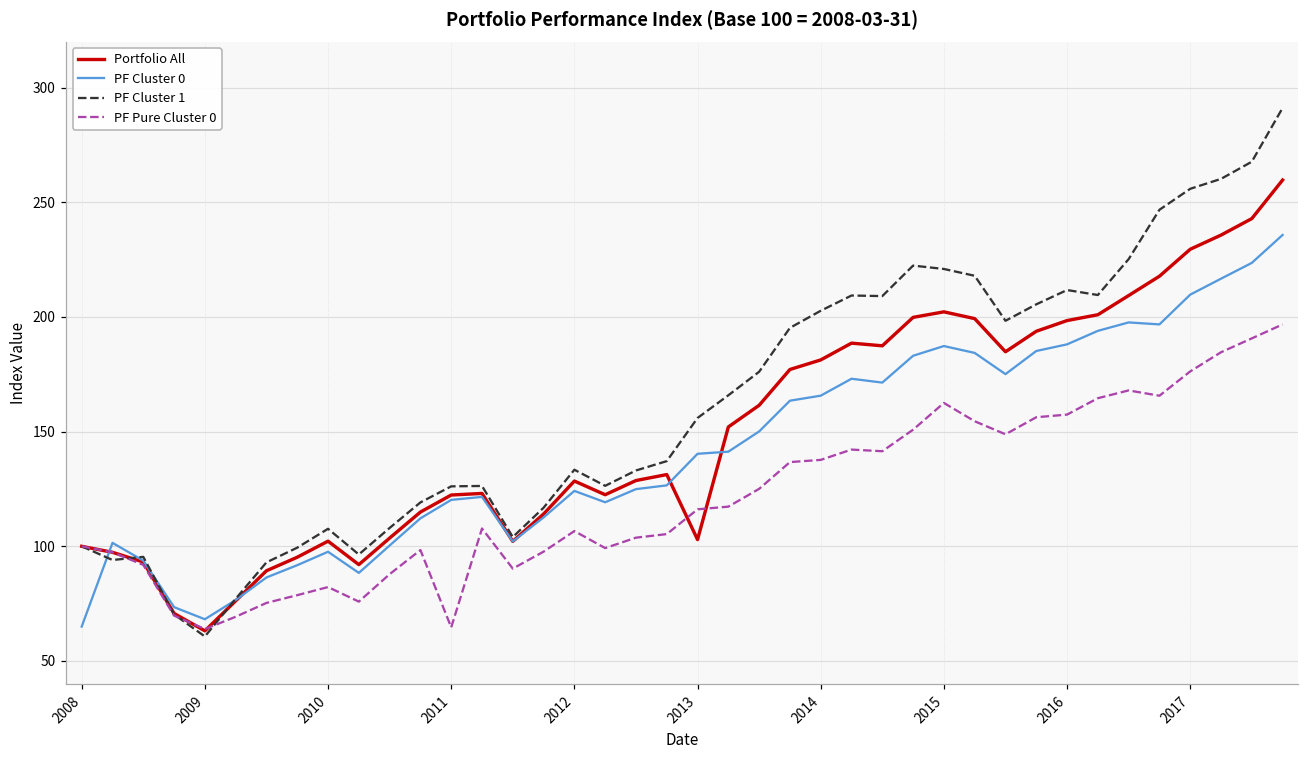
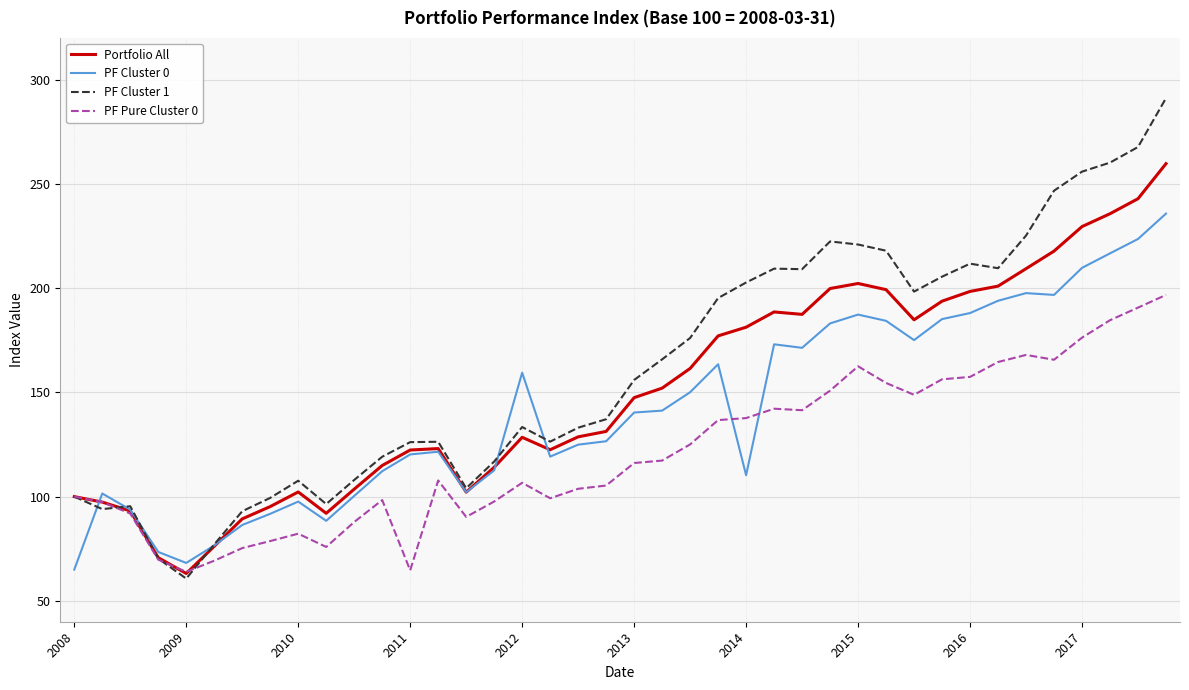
PF Cluster 0, 2012: 124 -> 159
Portfolio All, 2013: 103 -> 147
PF Cluster 0, 2014: 166 -> 110
